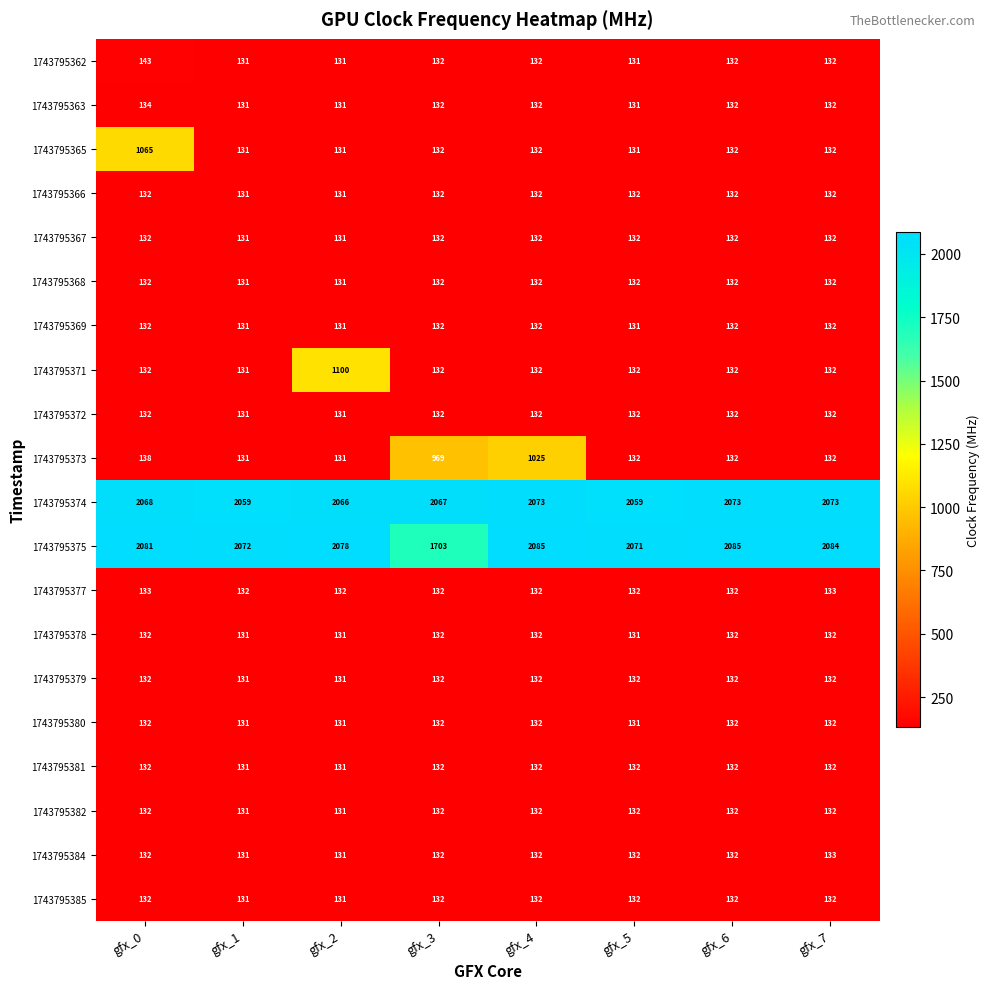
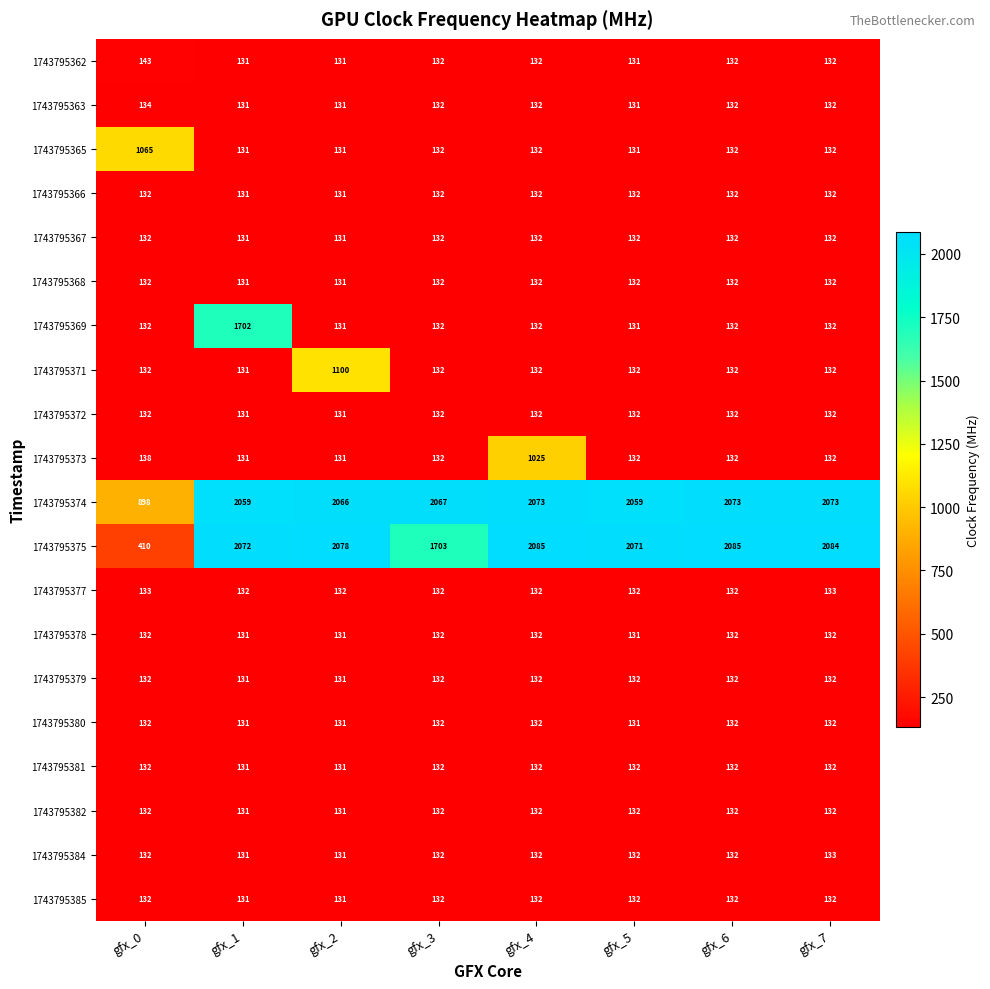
1743795369, gfx_1: 131 -> 1702
1743795373, gfx_3: 969 -> 132
1743795374, gfx_0: 2068 -> 898
1743795375, gfx_0: 2081 -> 410
